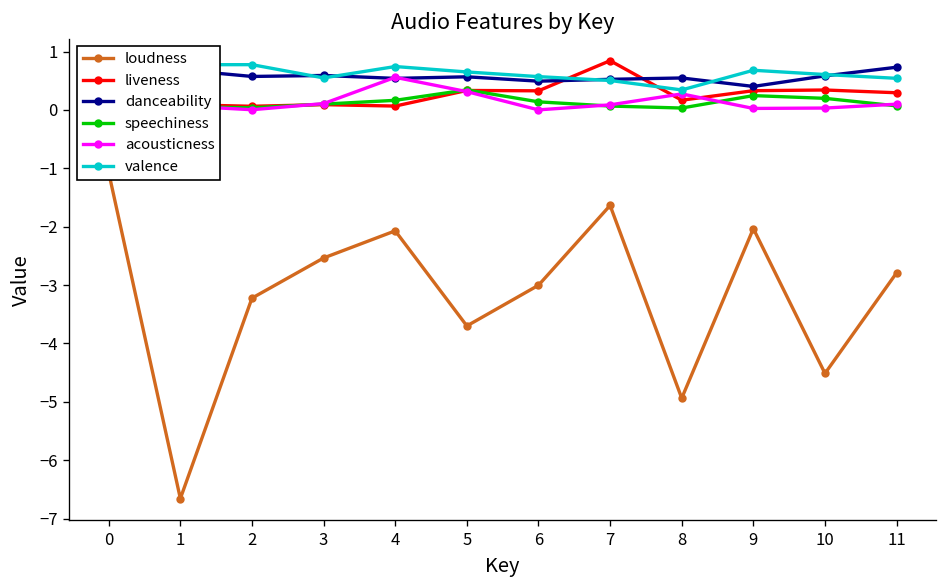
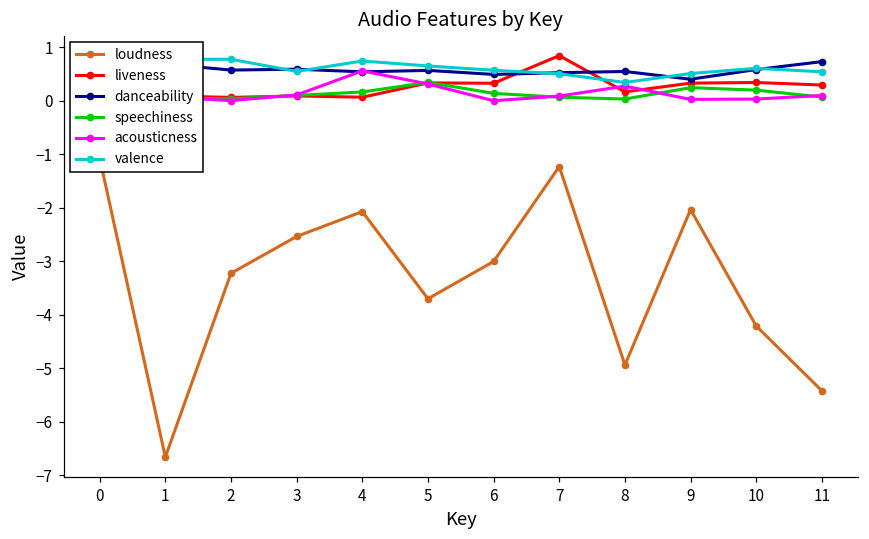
loudness, 7: -1.6 -> -1.2
valence, 9: 0.7 -> 0.5
loudness, 10: -4.5 -> -4.2
loudness, 11: -2.8 -> -5.4
